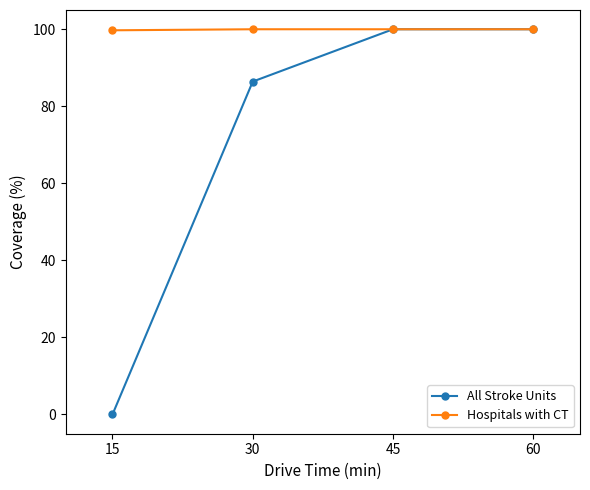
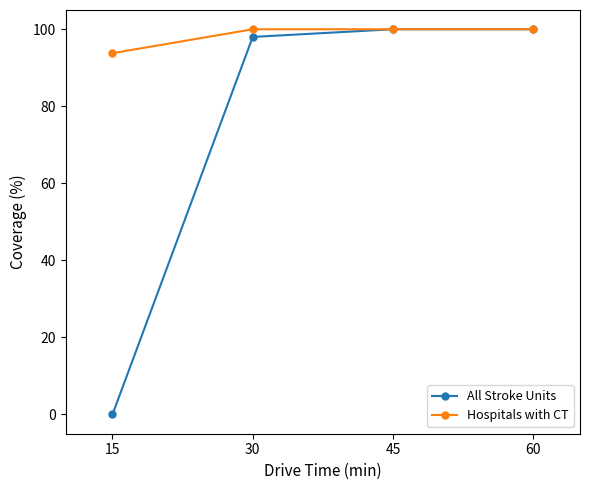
Hospitals with CT, 15: 100 -> 94
All Stroke Units, 30: 86 -> 98
